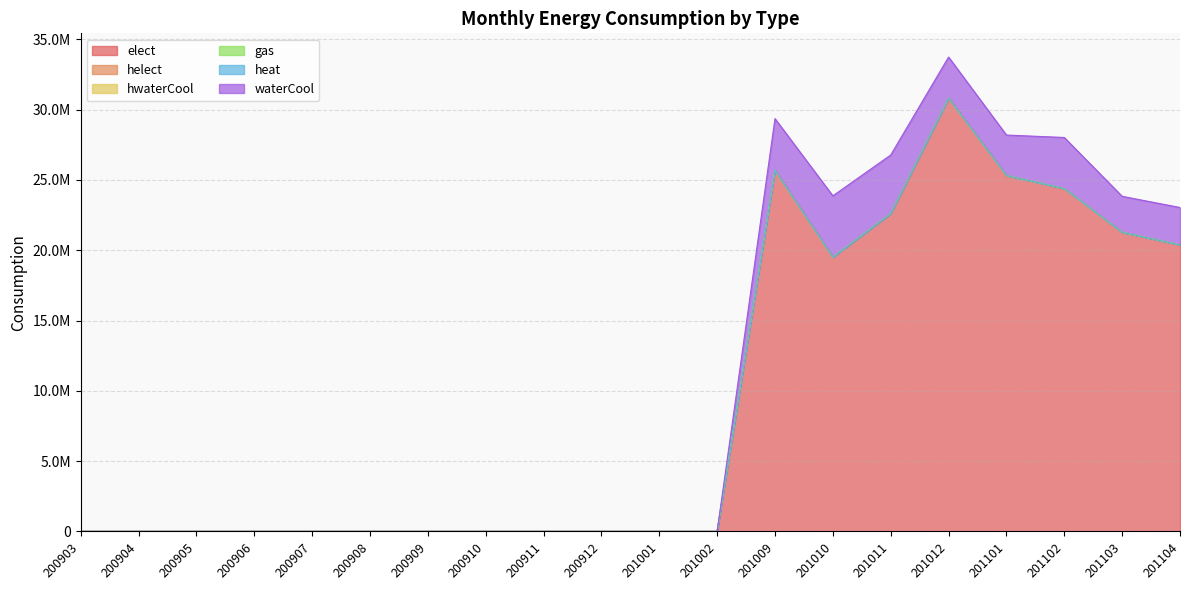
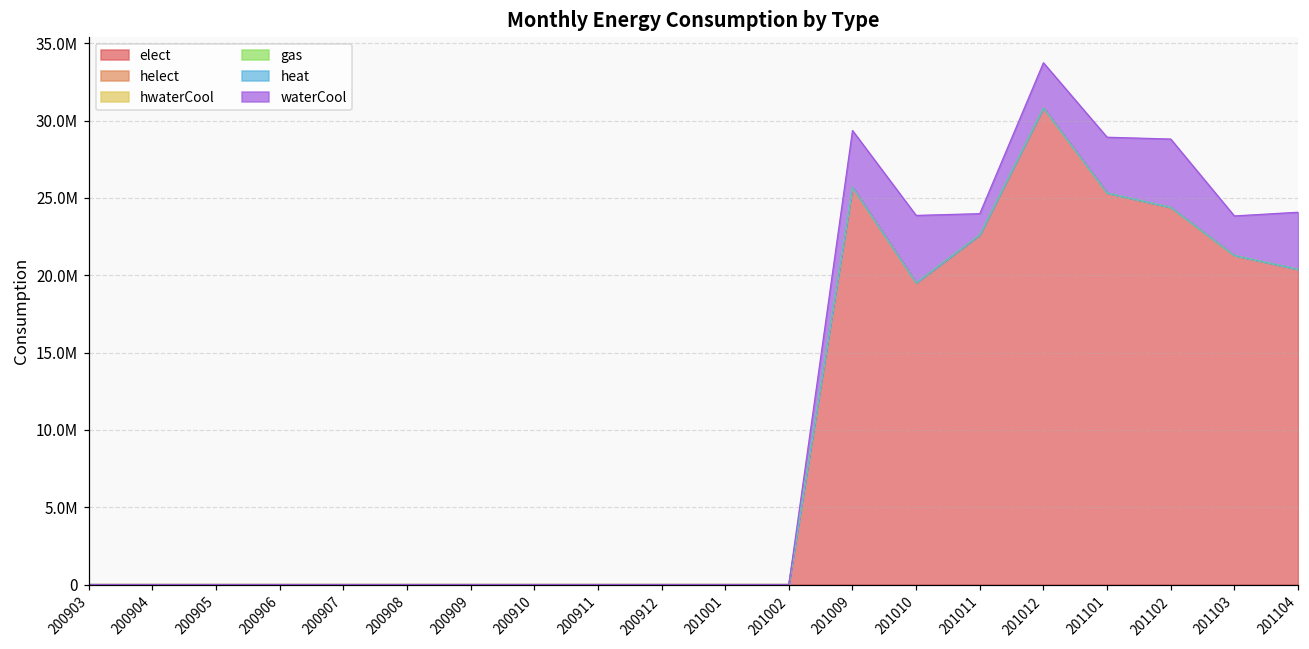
waterCool, 201011: 4200000 -> 1400000
waterCool, 201101: 2900000 -> 3600000
waterCool, 201102: 3600000 -> 4400000
waterCool, 201104: 2700000 -> 3700000
